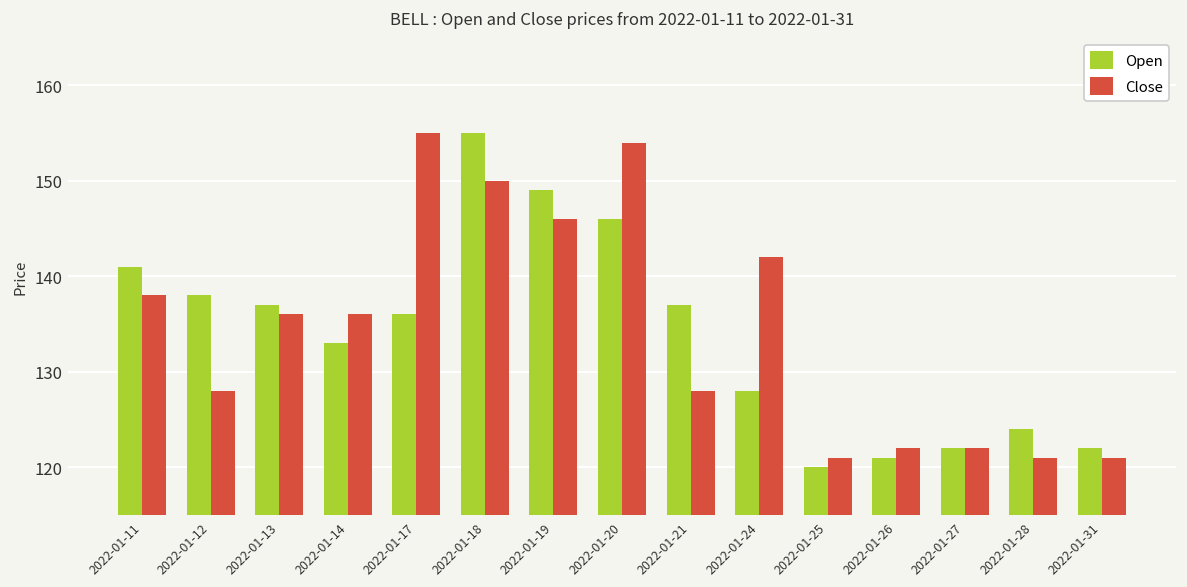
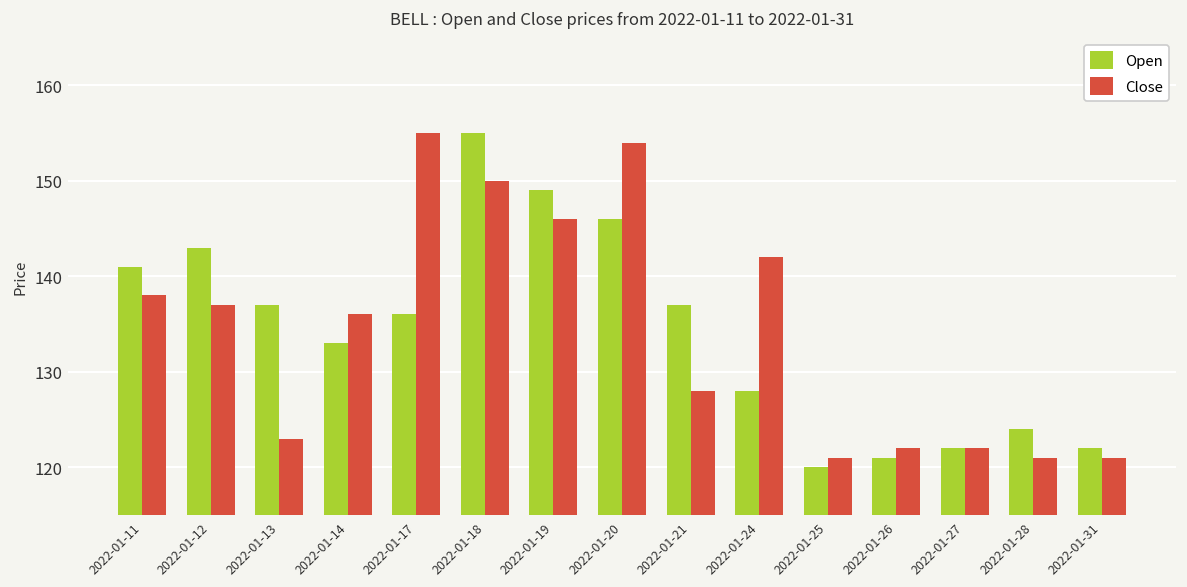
Open, 2022-01-12: 138 -> 143
Close, 2022-01-12: 128 -> 137
Close, 2022-01-13: 136 -> 123
